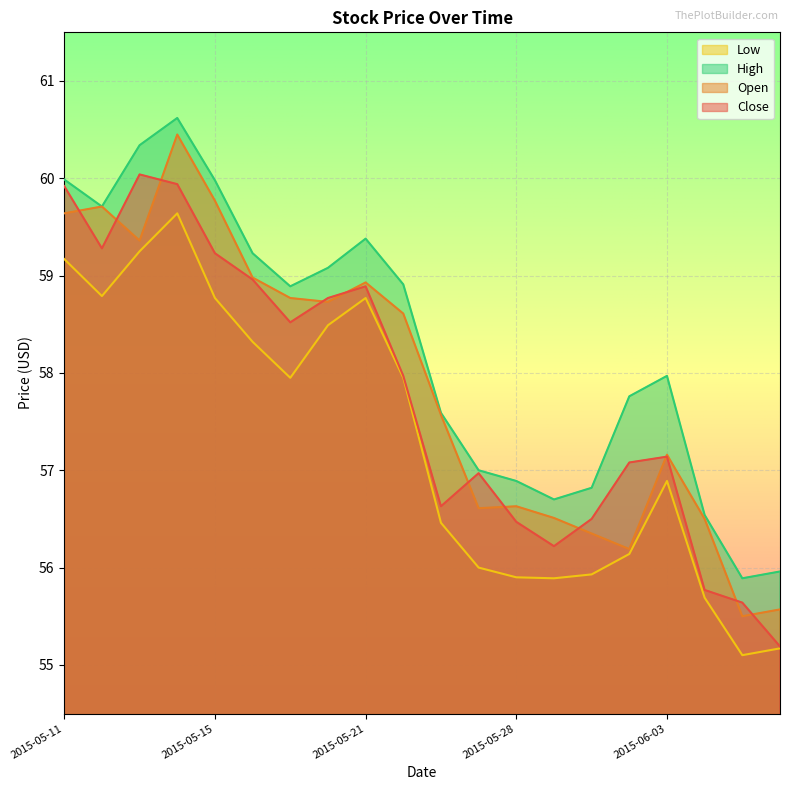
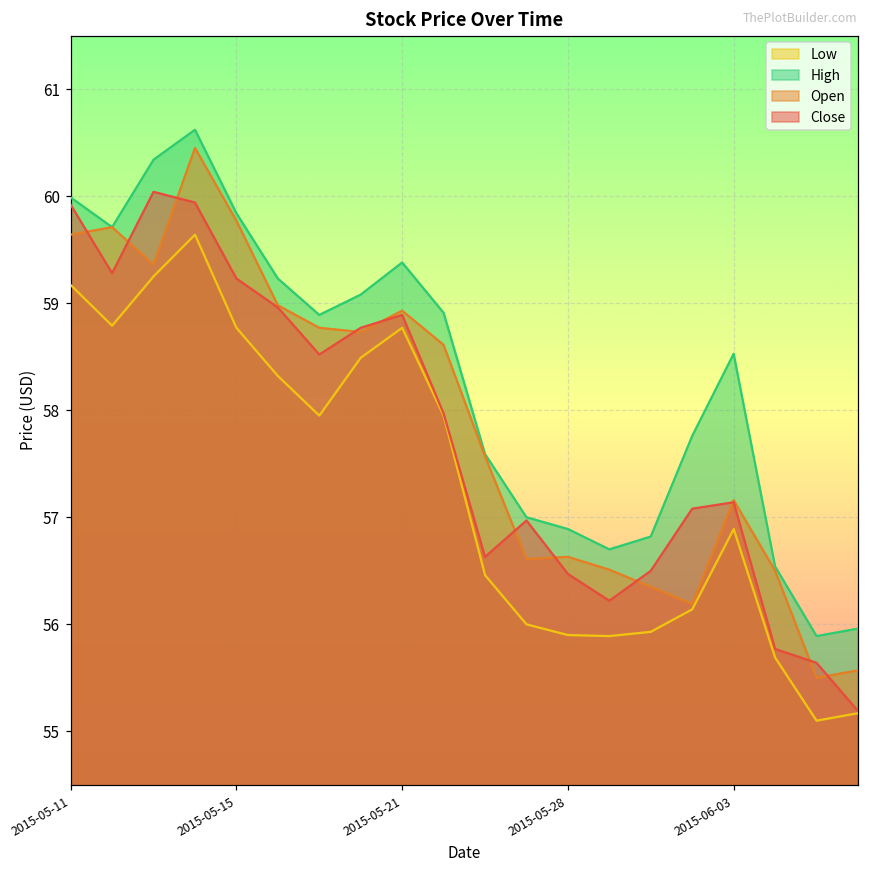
High, 2015-05-15: 60.0 -> 59.8
High, 2015-06-03: 58.0 -> 58.5
